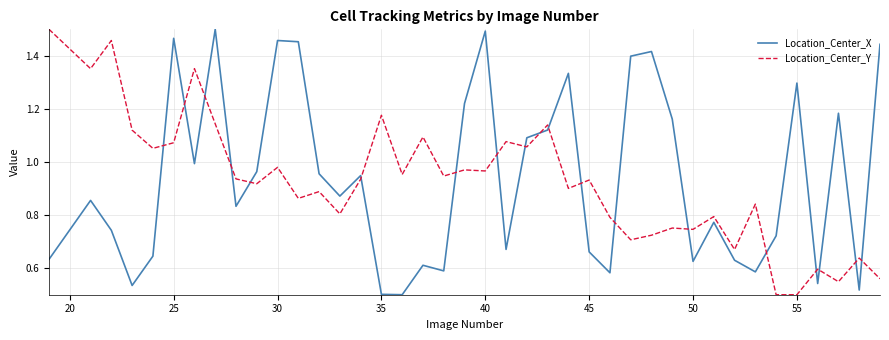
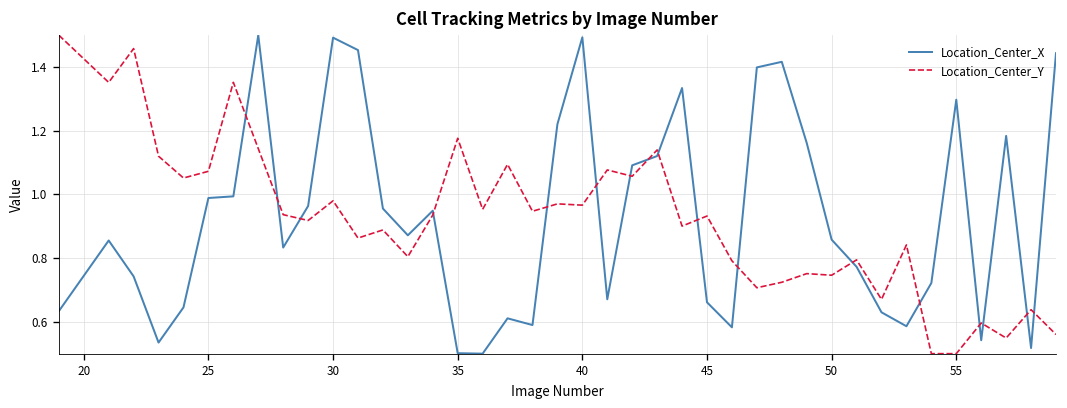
Location_Center_X, 25: 1.47 -> 0.99
Location_Center_X, 30: 1.46 -> 1.49
Location_Center_X, 50: 0.63 -> 0.86
